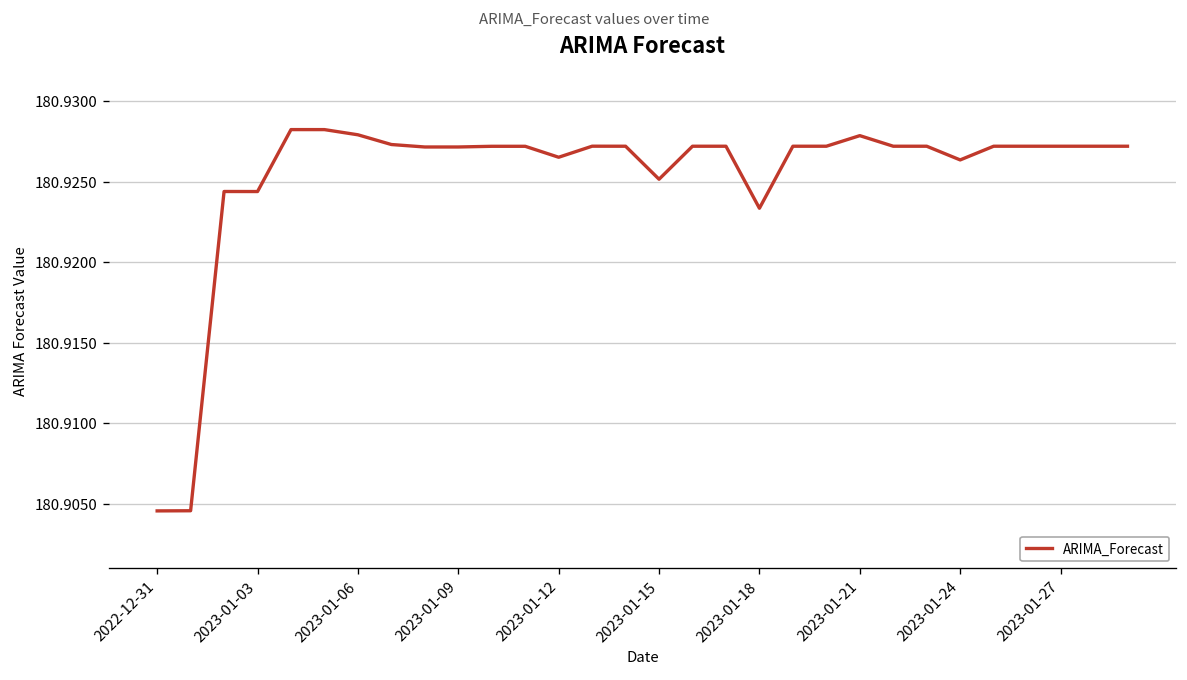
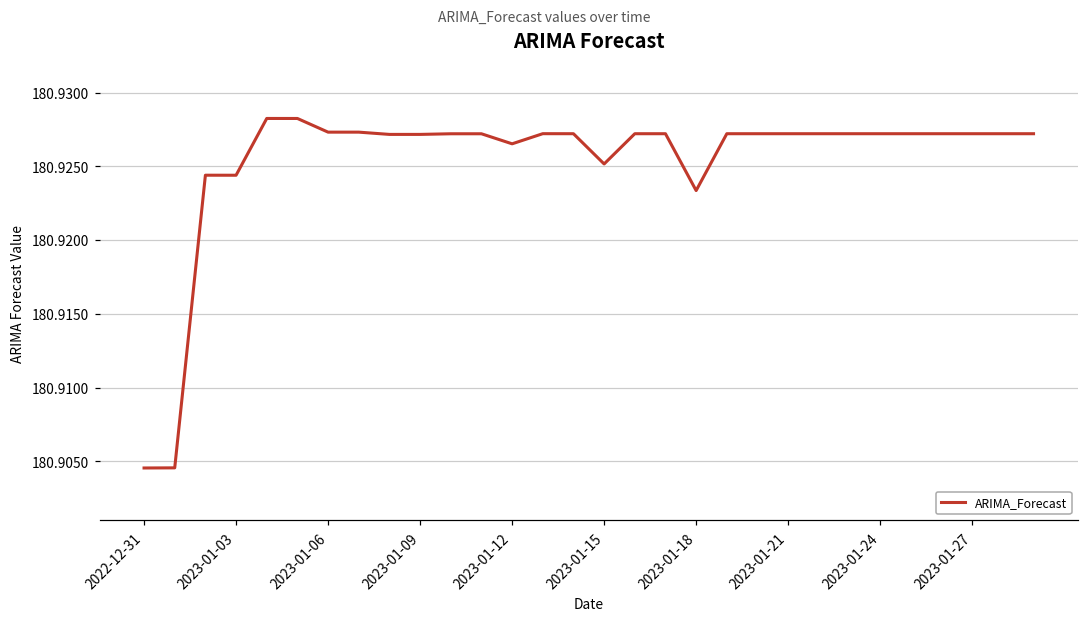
2023-01-06: 180.9279 -> 180.9273
2023-01-21: 180.9279 -> 180.9272
2023-01-24: 180.9264 -> 180.9272
